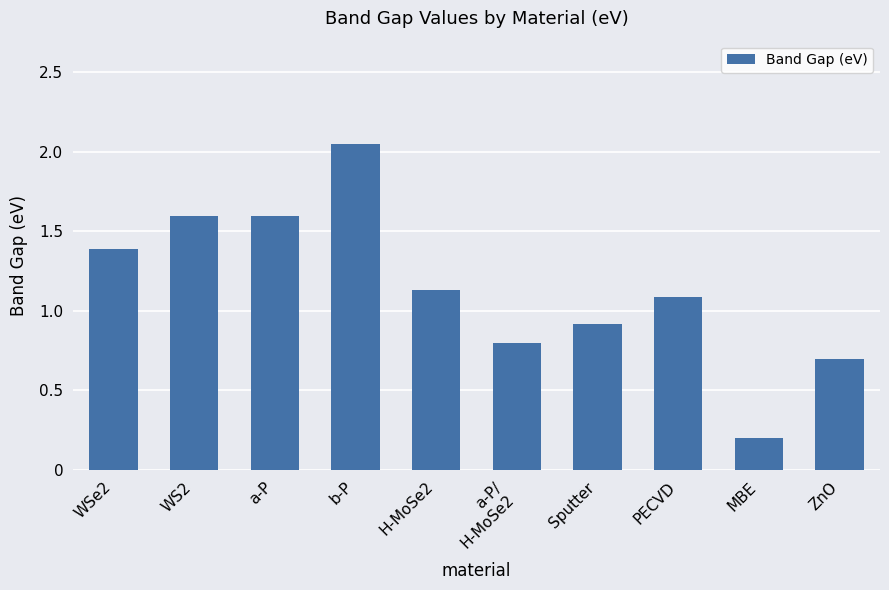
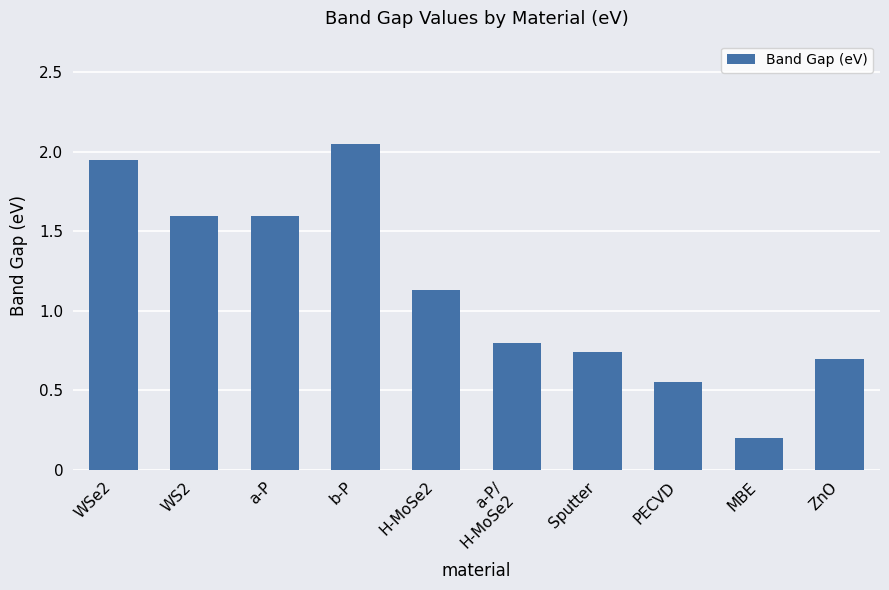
WSe2: 1.39 -> 1.95
Sputter: 0.92 -> 0.74
PECVD: 1.09 -> 0.55
